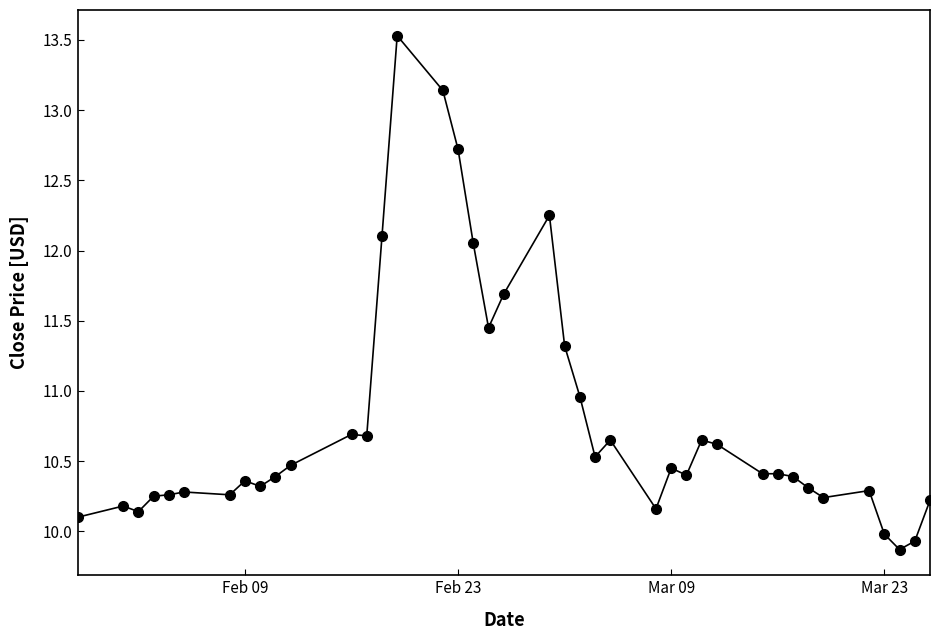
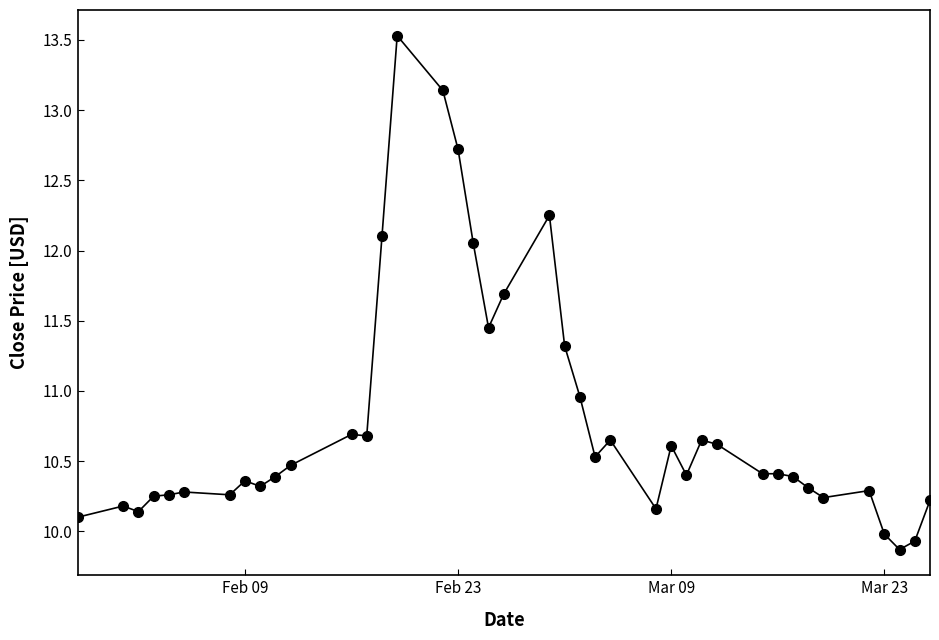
Mar 09: 10.45 -> 10.61
